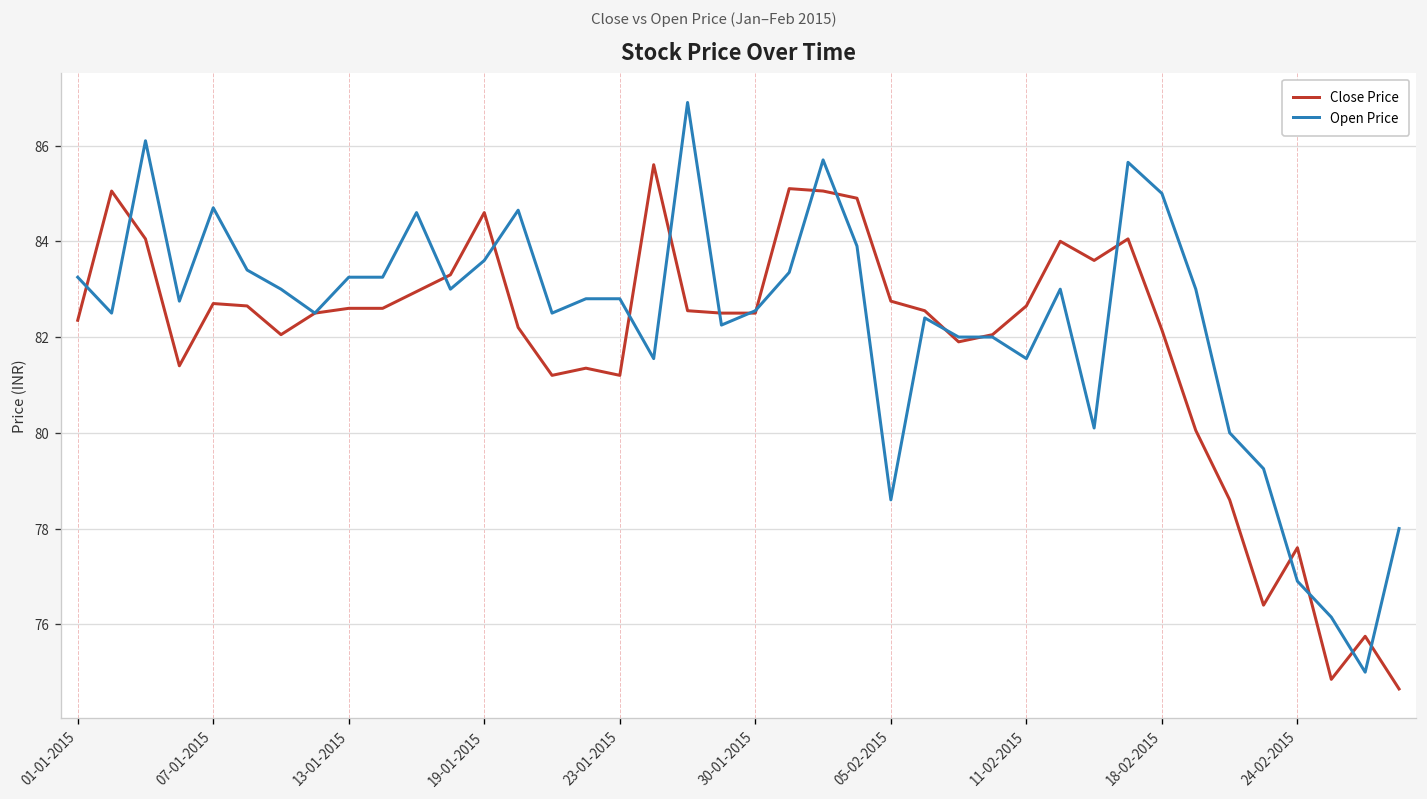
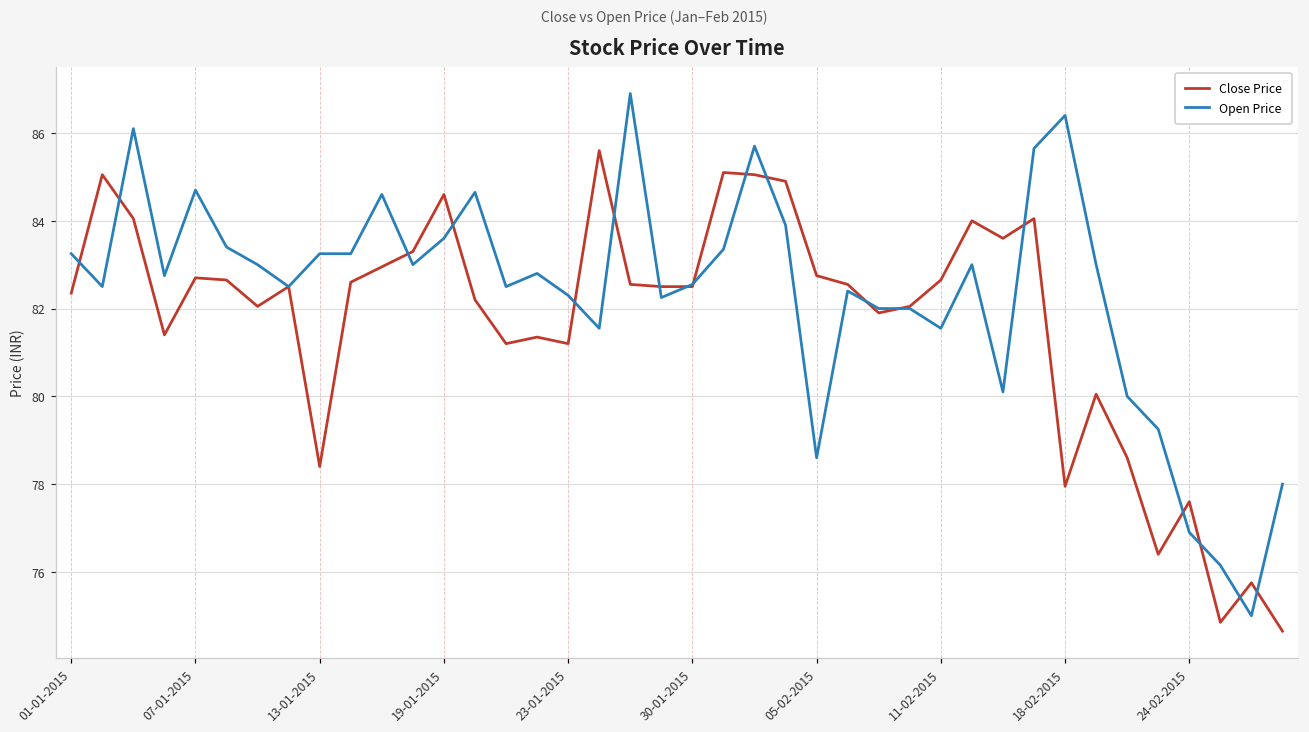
Close Price, 13-01-2015: 82.6 -> 78.4
Open Price, 23-01-2015: 82.8 -> 82.3
Close Price, 18-02-2015: 82.2 -> 78.0
Open Price, 18-02-2015: 85.0 -> 86.4
